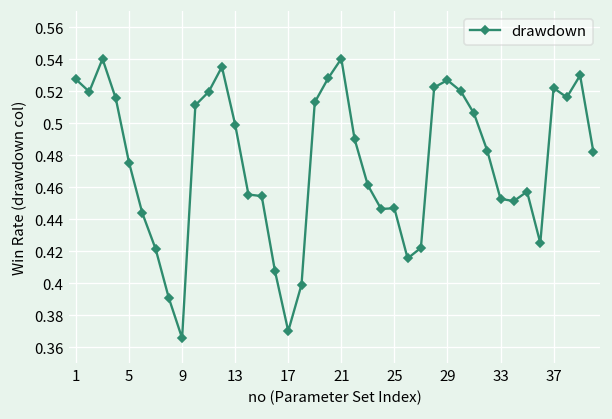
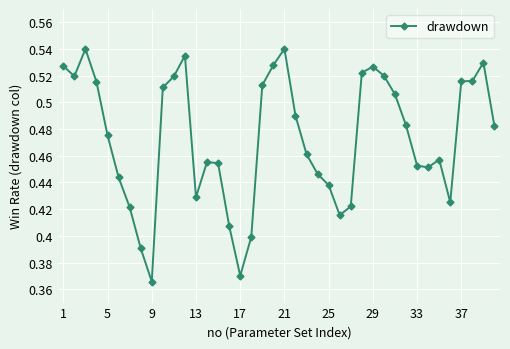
13: 0.499 -> 0.429
25: 0.447 -> 0.438
37: 0.522 -> 0.516
